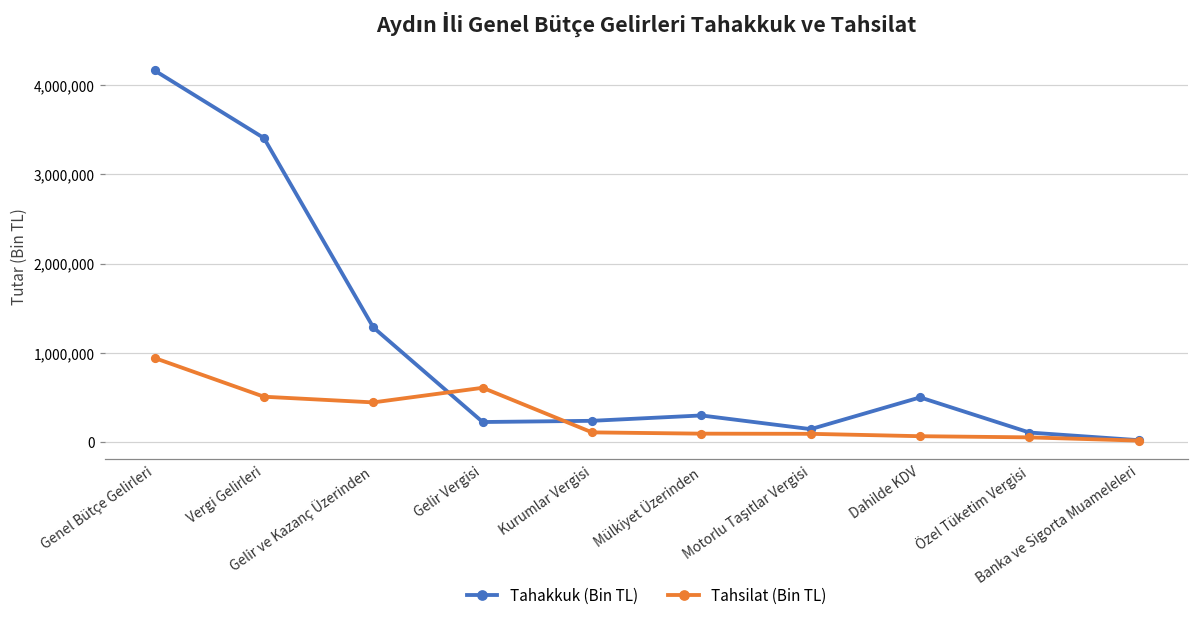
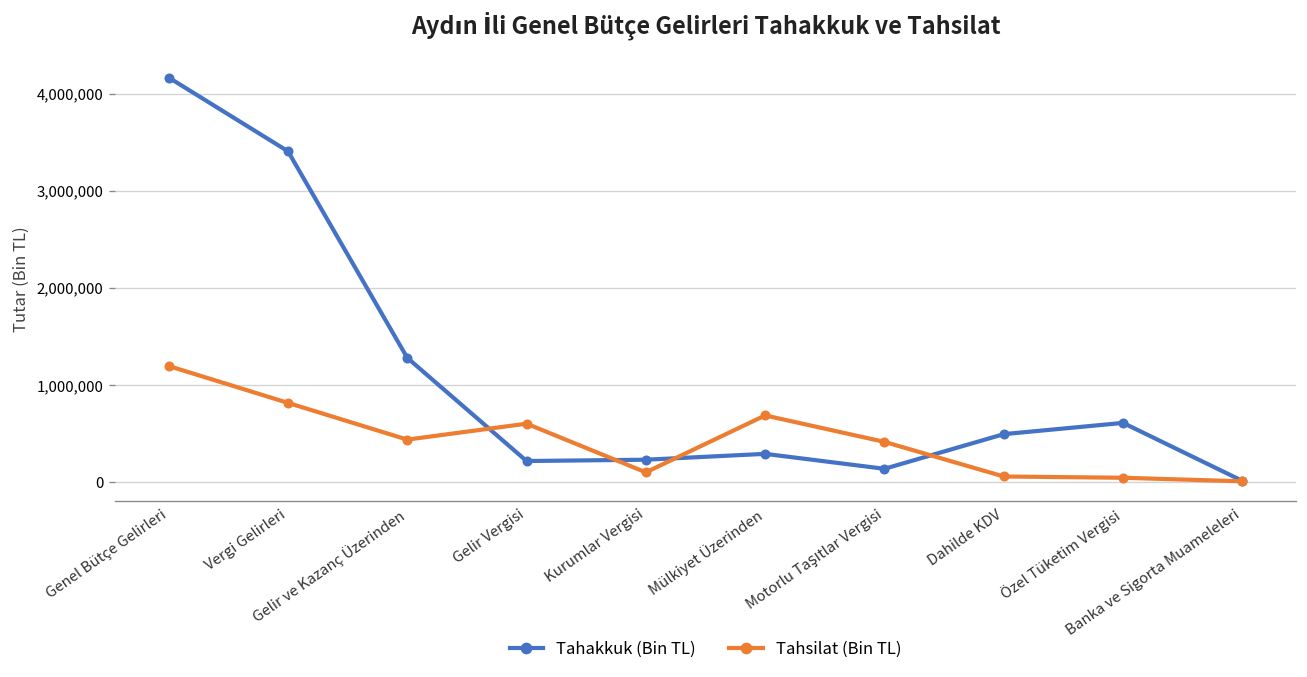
Tahsilat (Bin TL), Genel Bütçe Gelirleri: 900,000 -> 1,200,000
Tahsilat (Bin TL), Vergi Gelirleri: 500,000 -> 800,000
Tahsilat (Bin TL), Mülkiyet Üzerinden: 100,000 -> 700,000
Tahsilat (Bin TL), Motorlu Taşıtlar Vergisi: 100,000 -> 400,000
Tahakkuk (Bin TL), Özel Tüketim Vergisi: 100,000 -> 600,000
